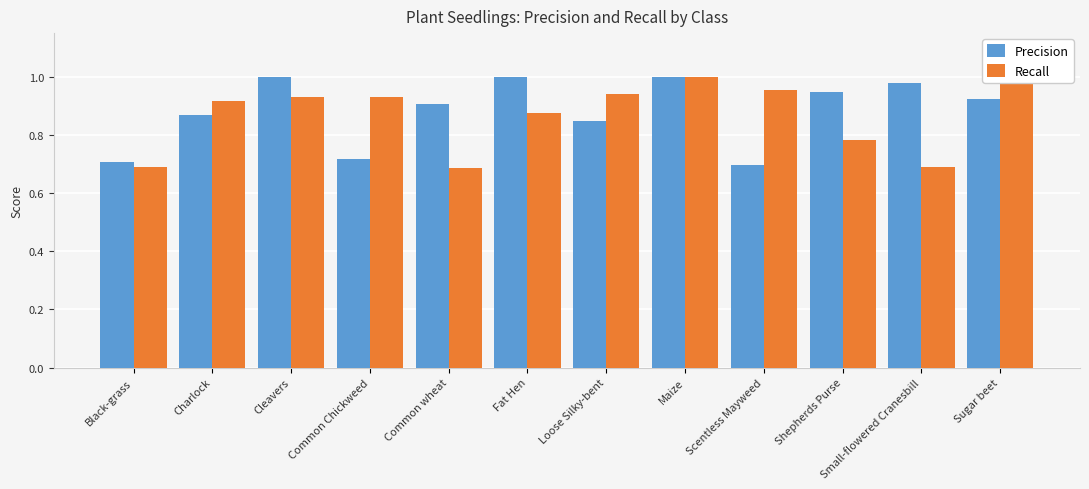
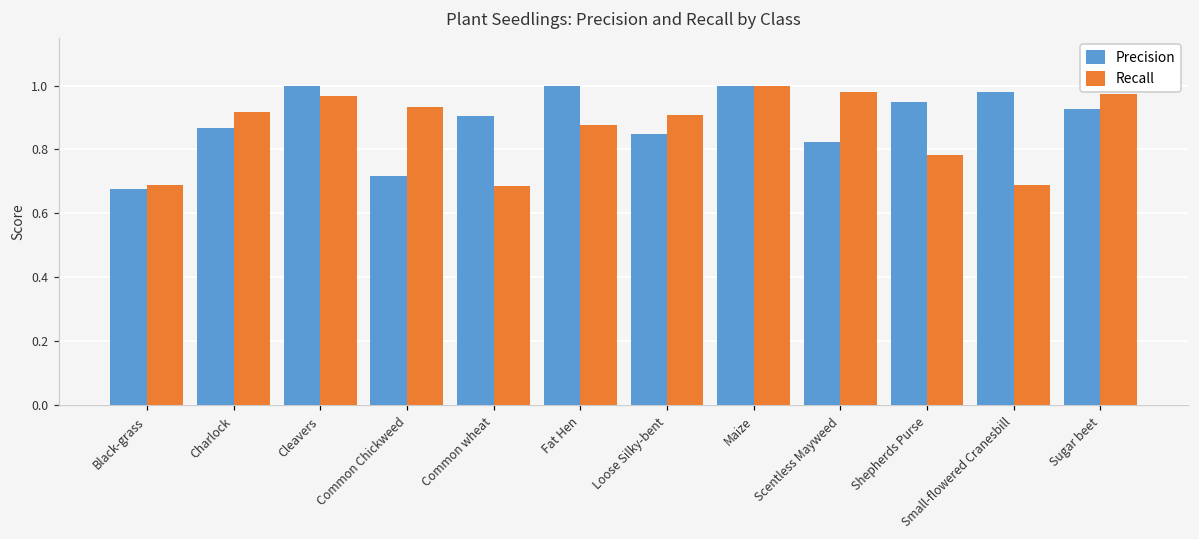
Precision, Black-grass: 0.71 -> 0.68
Recall, Cleavers: 0.93 -> 0.97
Recall, Loose Silky-bent: 0.94 -> 0.91
Precision, Scentless Mayweed: 0.70 -> 0.82
Recall, Scentless Mayweed: 0.95 -> 0.98
